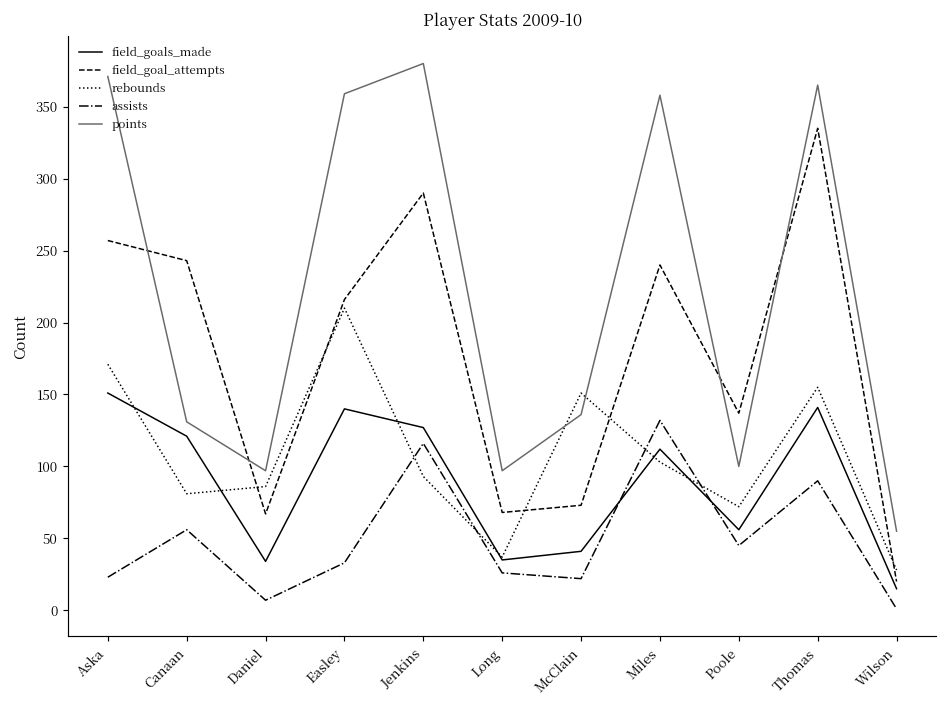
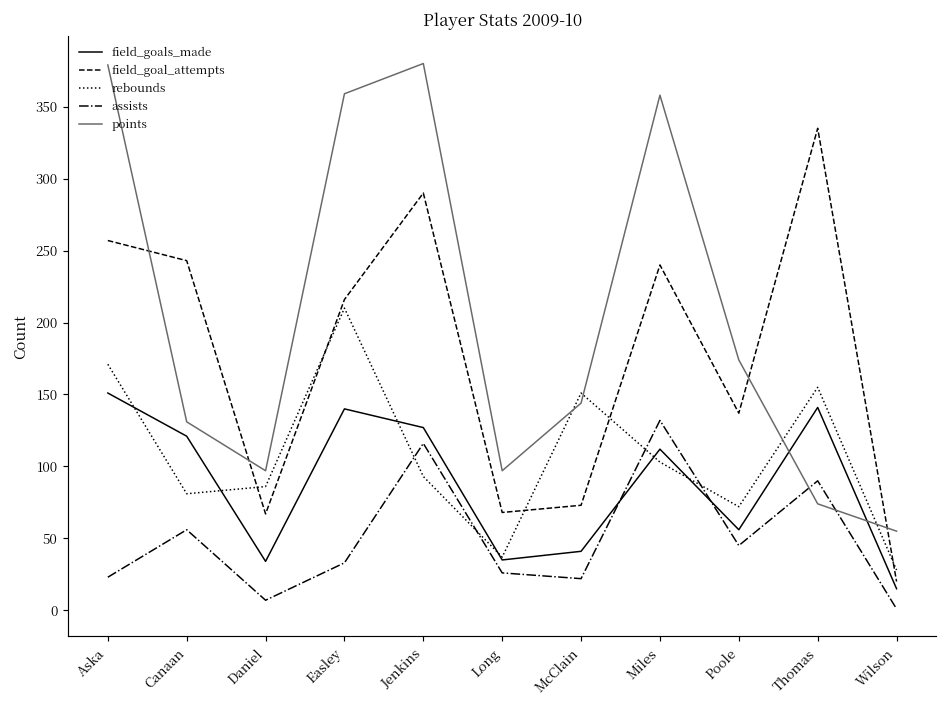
points, Aska: 371 -> 379
points, McClain: 136 -> 144
points, Poole: 100 -> 174
points, Thomas: 365 -> 74
